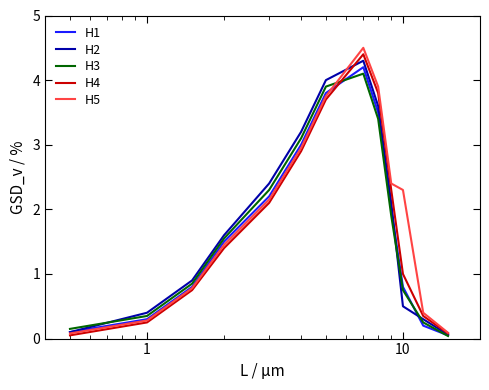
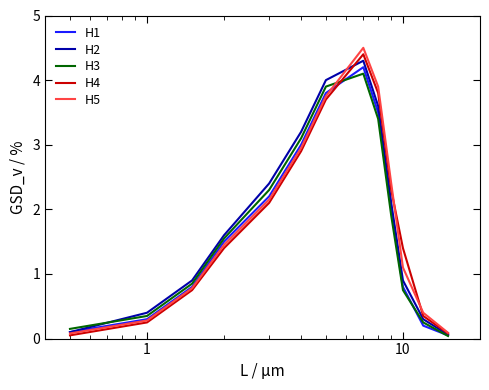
H2, 10: 0.5 -> 0.9
H4, 10: 1.0 -> 1.4
H5, 10: 2.3 -> 1.1
